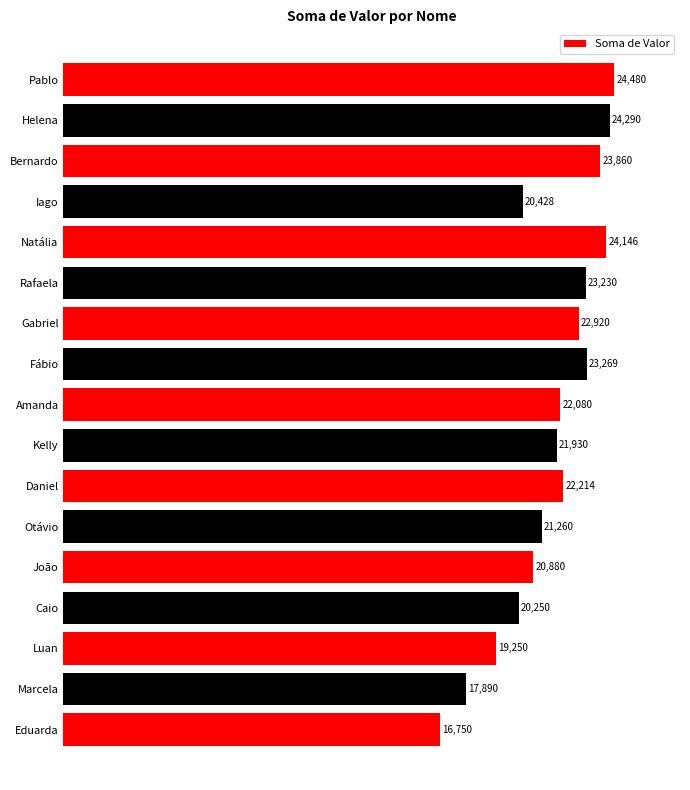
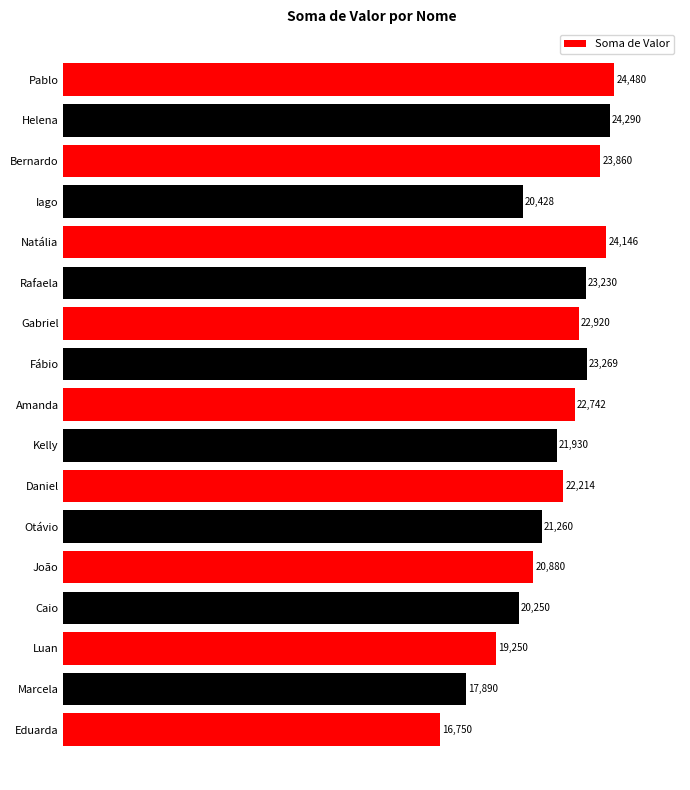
Amanda: 22,080 -> 22,742
